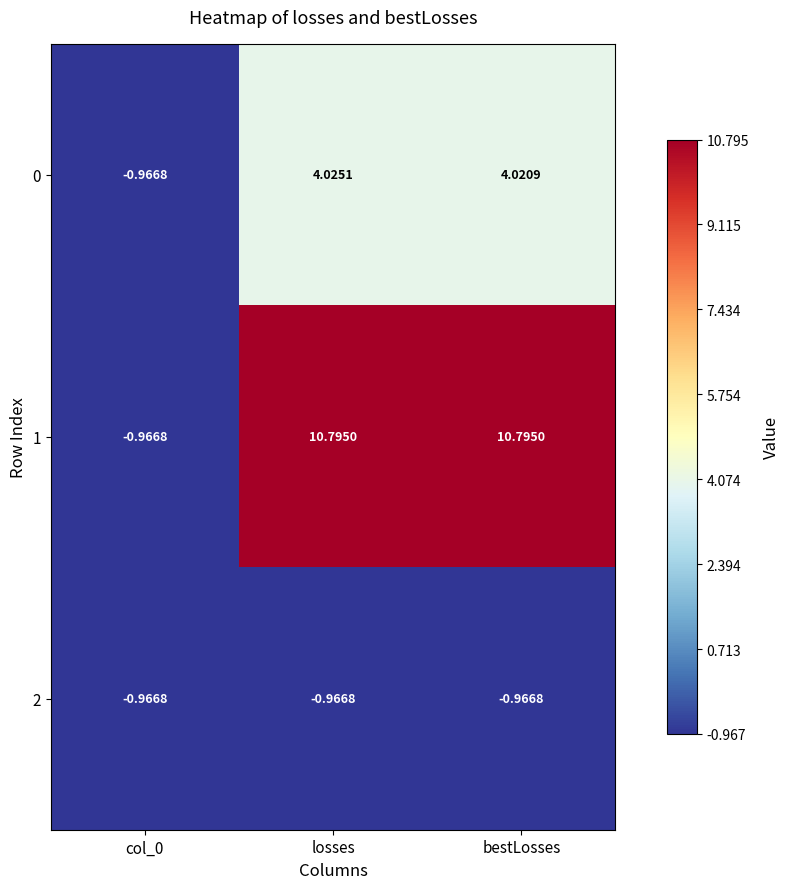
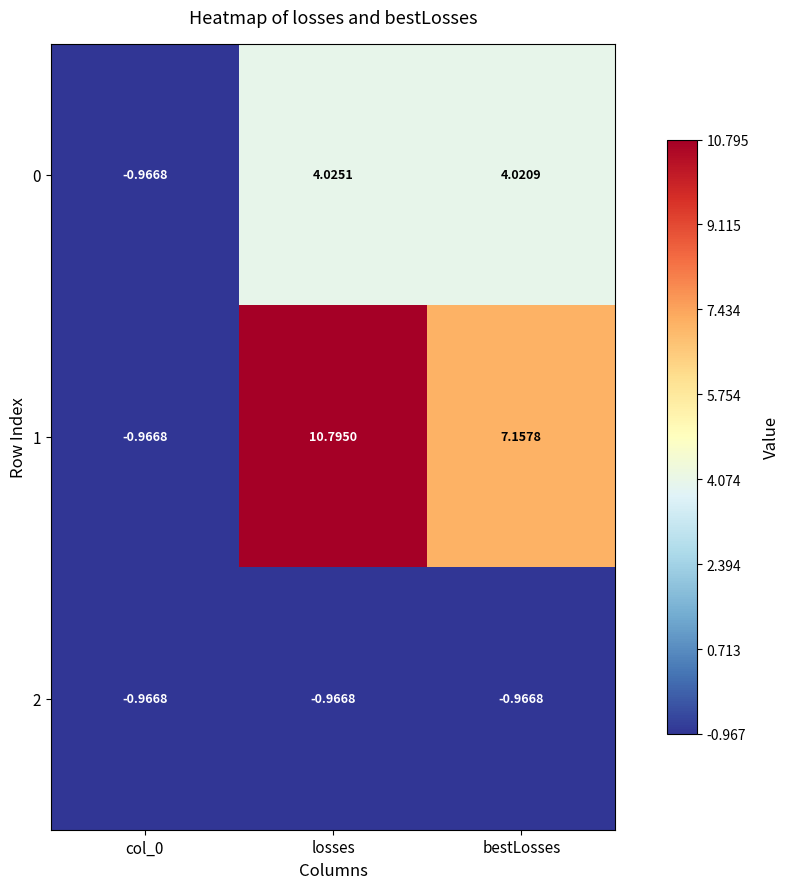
1, bestLosses: 10.7950 -> 7.1578
